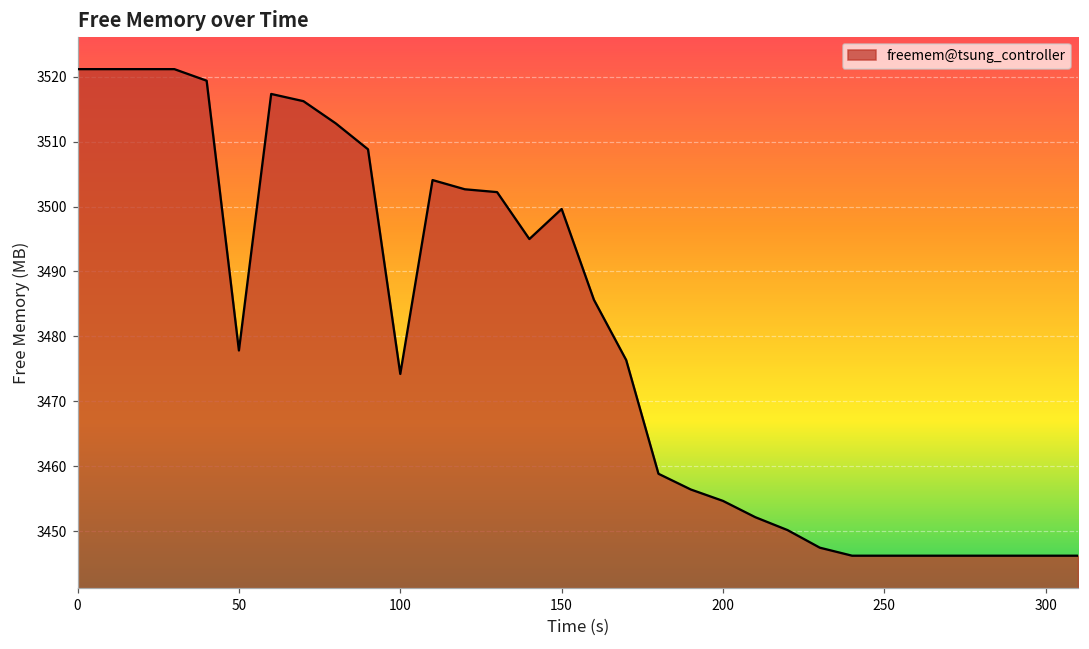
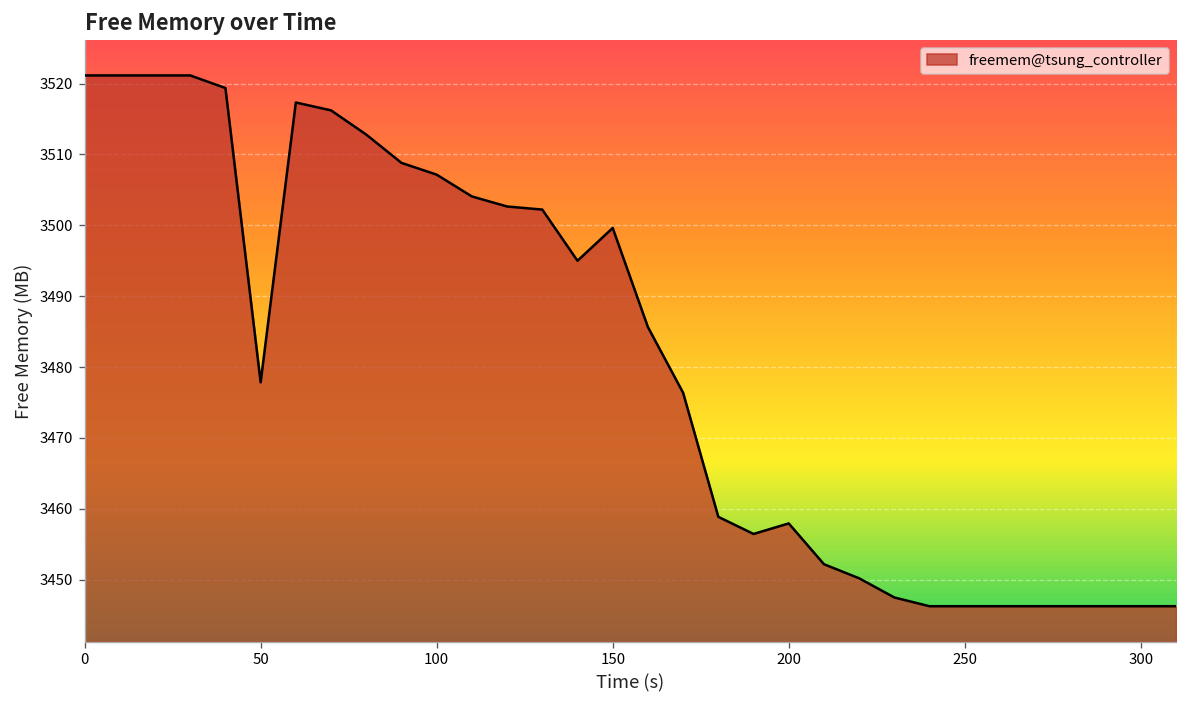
100: 3474 -> 3507
200: 3455 -> 3458
